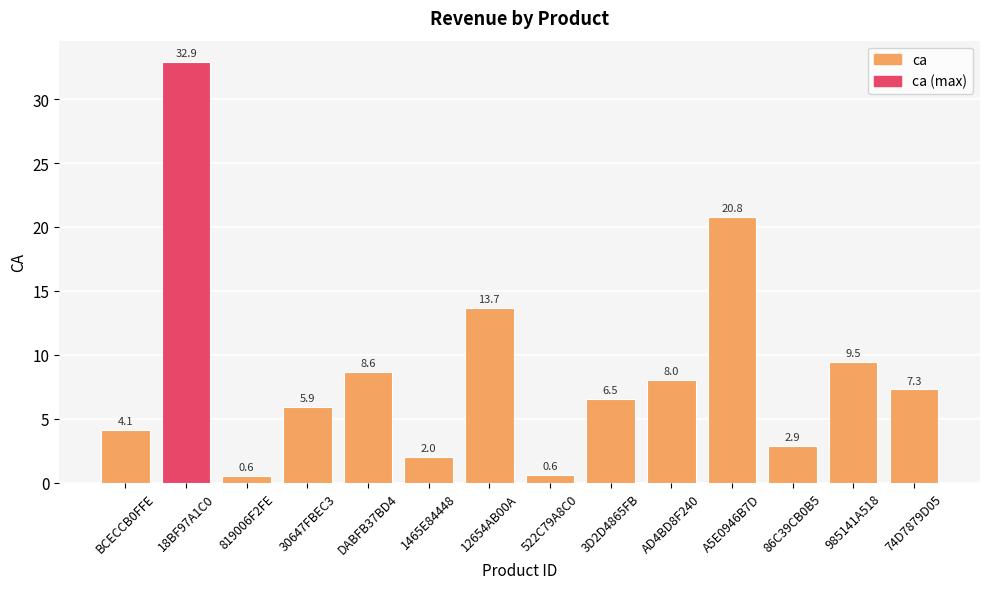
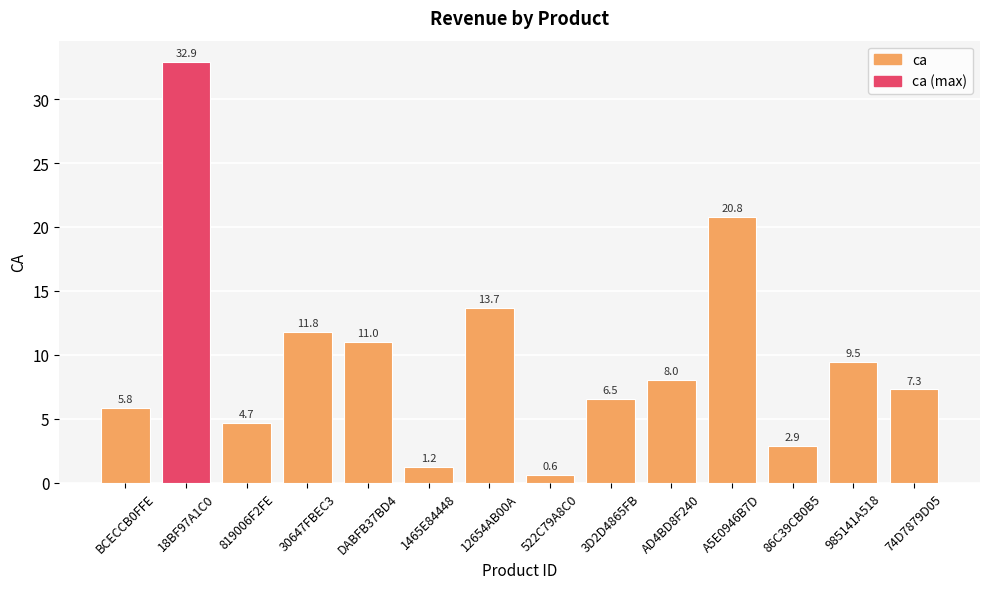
BCECCB0FFE: 4.1 -> 5.8
819006F2FE: 0.6 -> 4.7
30647FBEC3: 5.9 -> 11.8
DABFB37BD4: 8.6 -> 11.0
1465E84448: 2.0 -> 1.2
